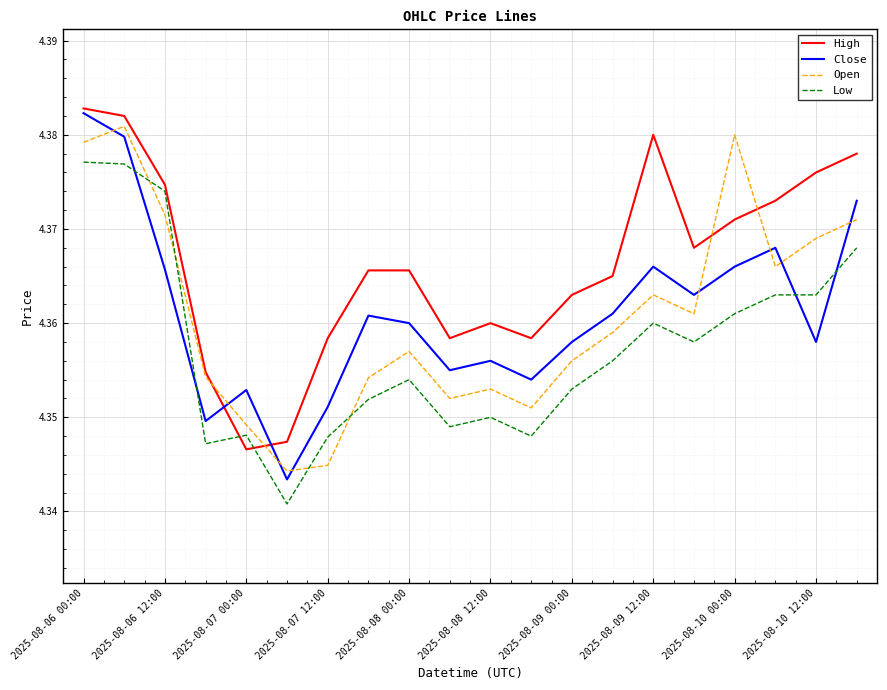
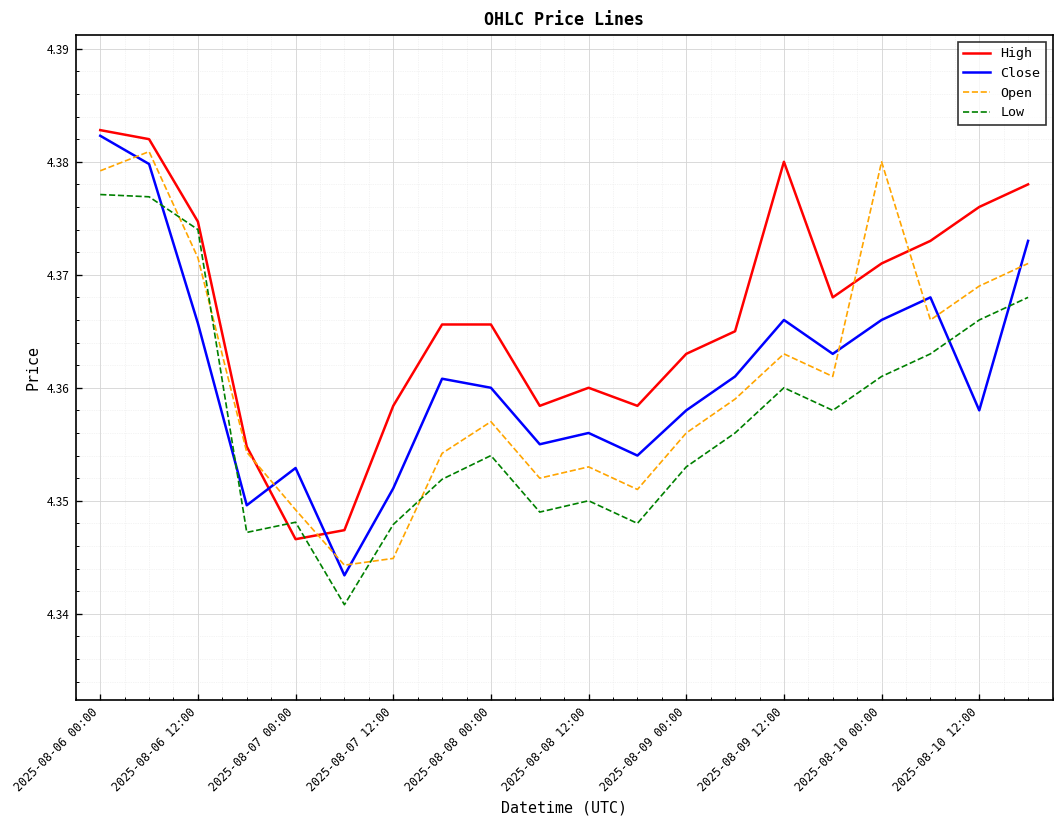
Low, 2025-08-10 12:00: 4.363 -> 4.366
